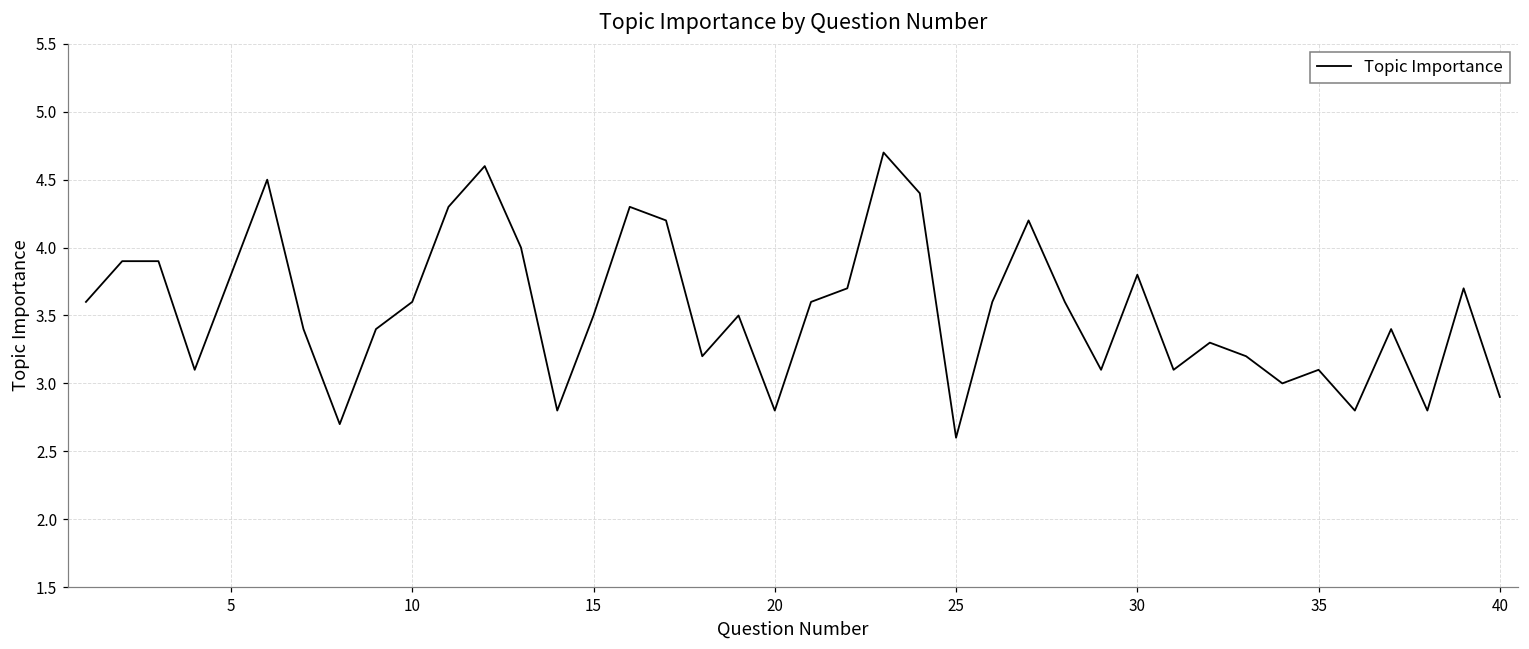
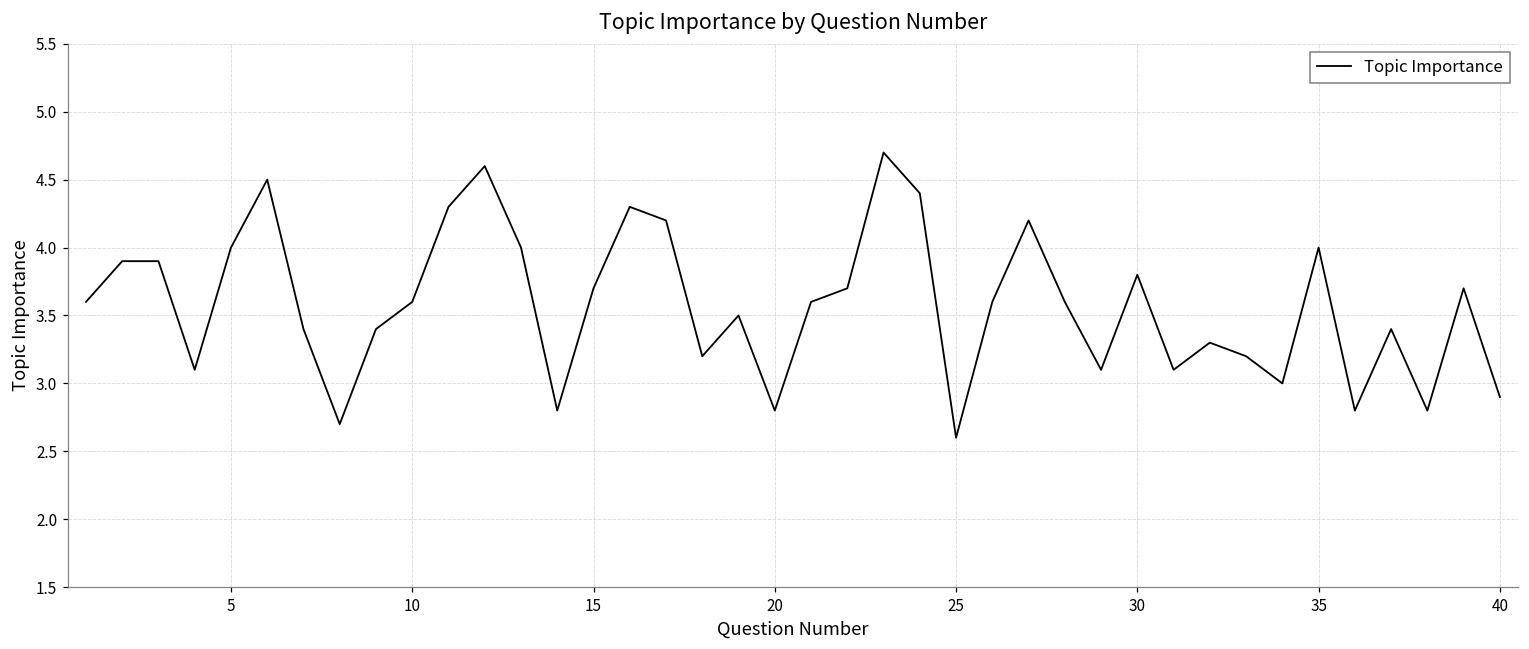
5: 3.8 -> 4.0
15: 3.5 -> 3.7
35: 3.1 -> 4.0
